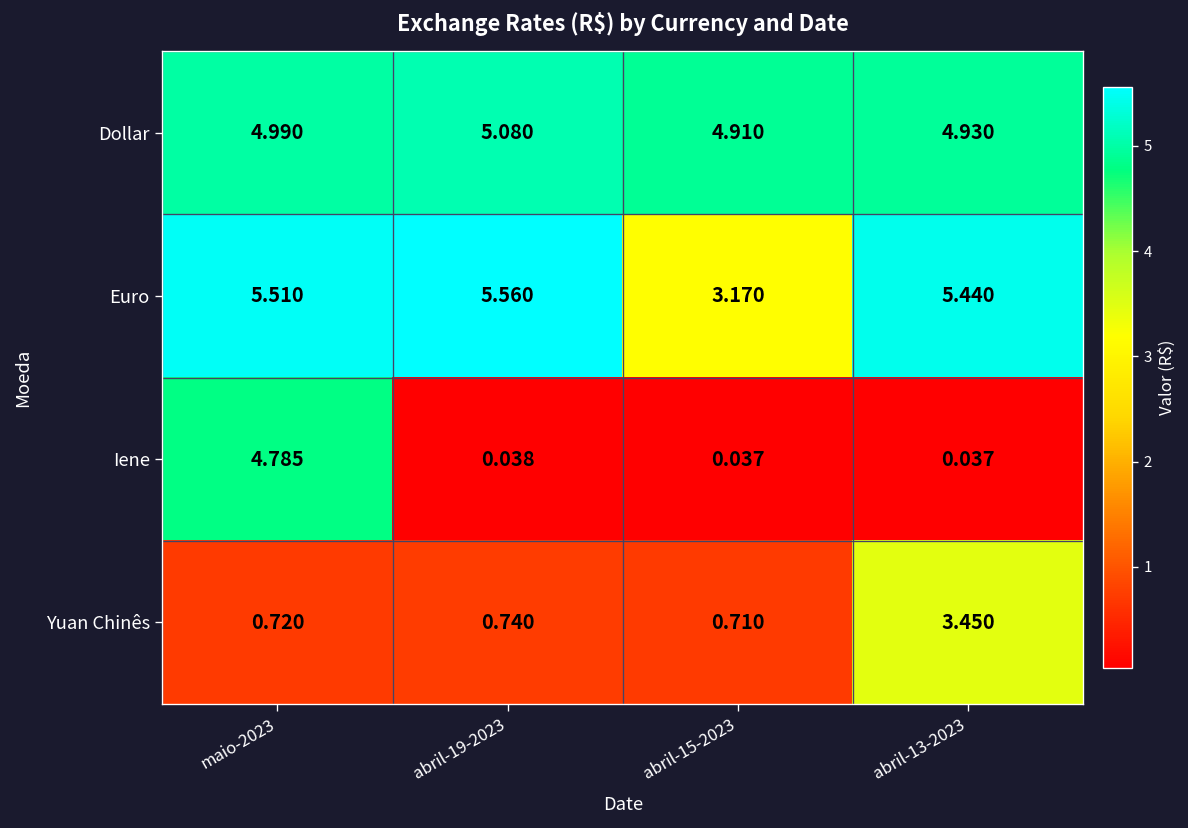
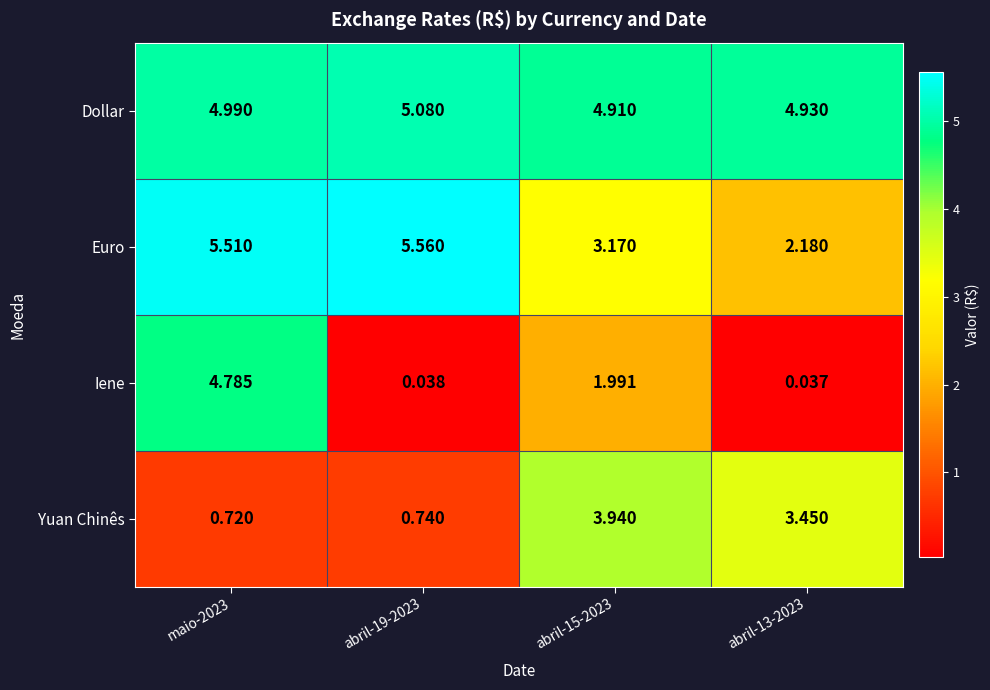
Euro, abril-13-2023: 5.440 -> 2.180
Iene, abril-15-2023: 0.037 -> 1.991
Yuan Chinês, abril-15-2023: 0.710 -> 3.940
